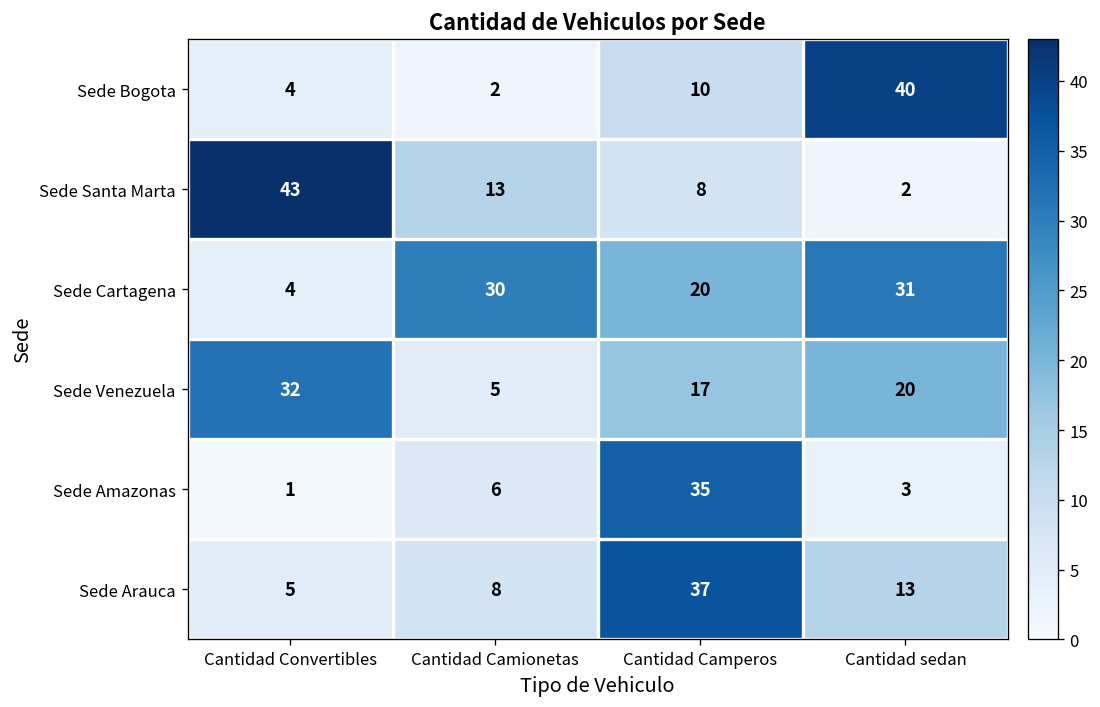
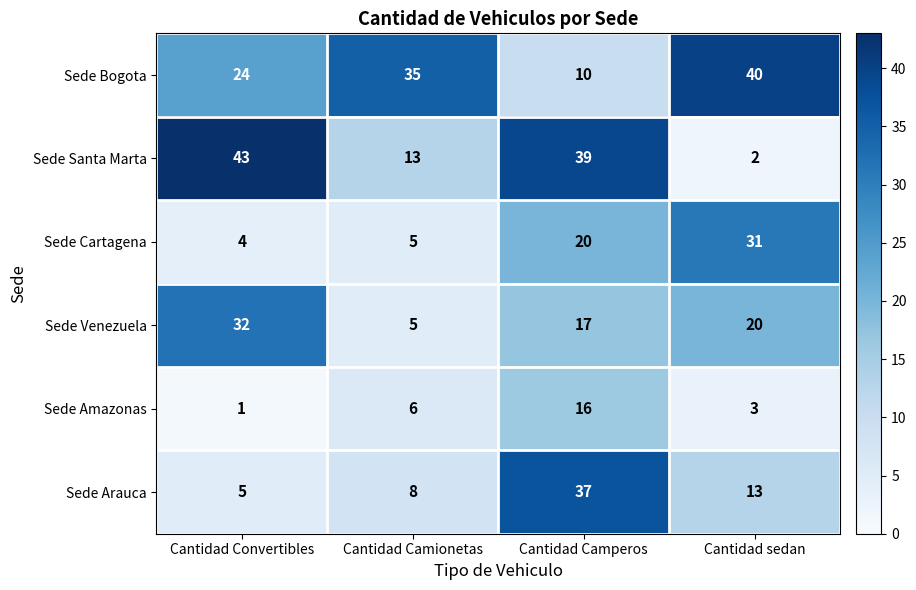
Sede Bogota, Cantidad Convertibles: 4 -> 24
Sede Bogota, Cantidad Camionetas: 2 -> 35
Sede Santa Marta, Cantidad Camperos: 8 -> 39
Sede Cartagena, Cantidad Camionetas: 30 -> 5
Sede Amazonas, Cantidad Camperos: 35 -> 16
